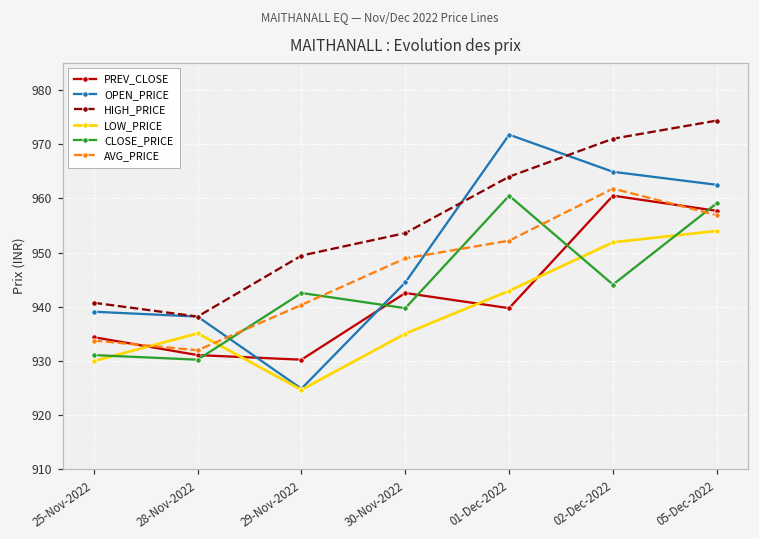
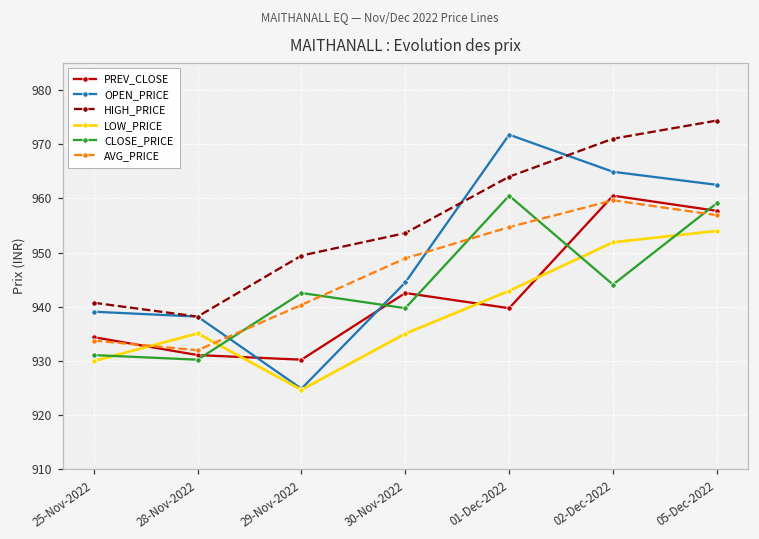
AVG_PRICE, 01-Dec-2022: 952 -> 955
AVG_PRICE, 02-Dec-2022: 962 -> 960
